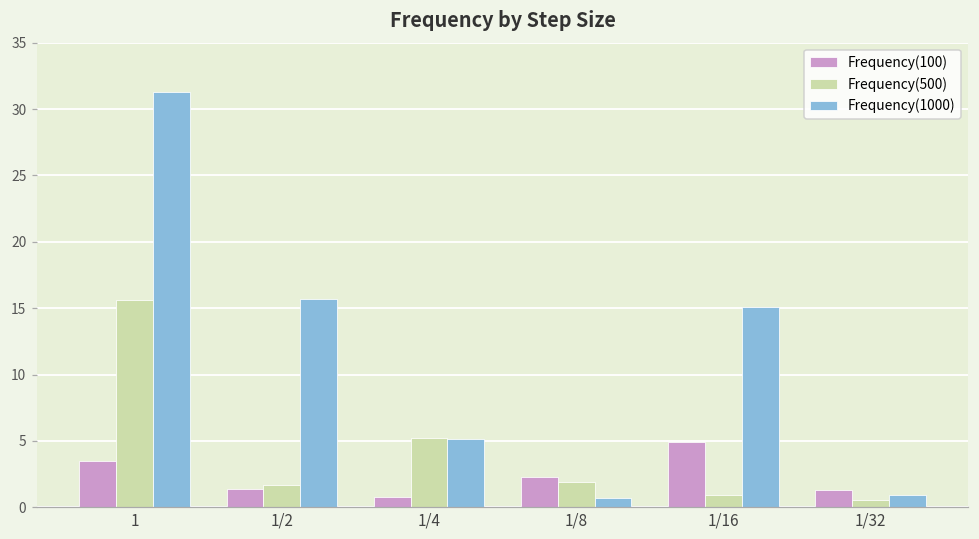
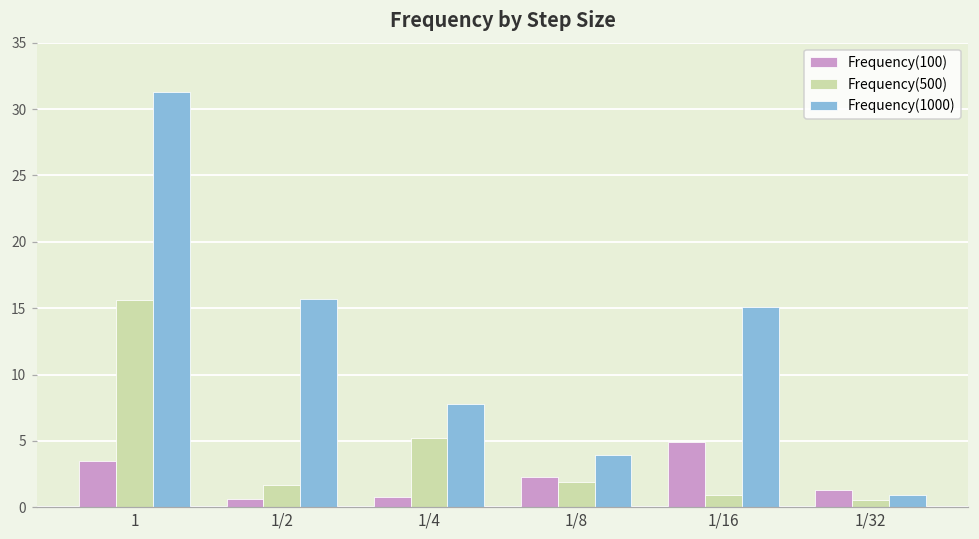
Frequency(100), 1/2: 1.4 -> 0.6
Frequency(1000), 1/4: 5.2 -> 7.8
Frequency(1000), 1/8: 0.7 -> 3.9
